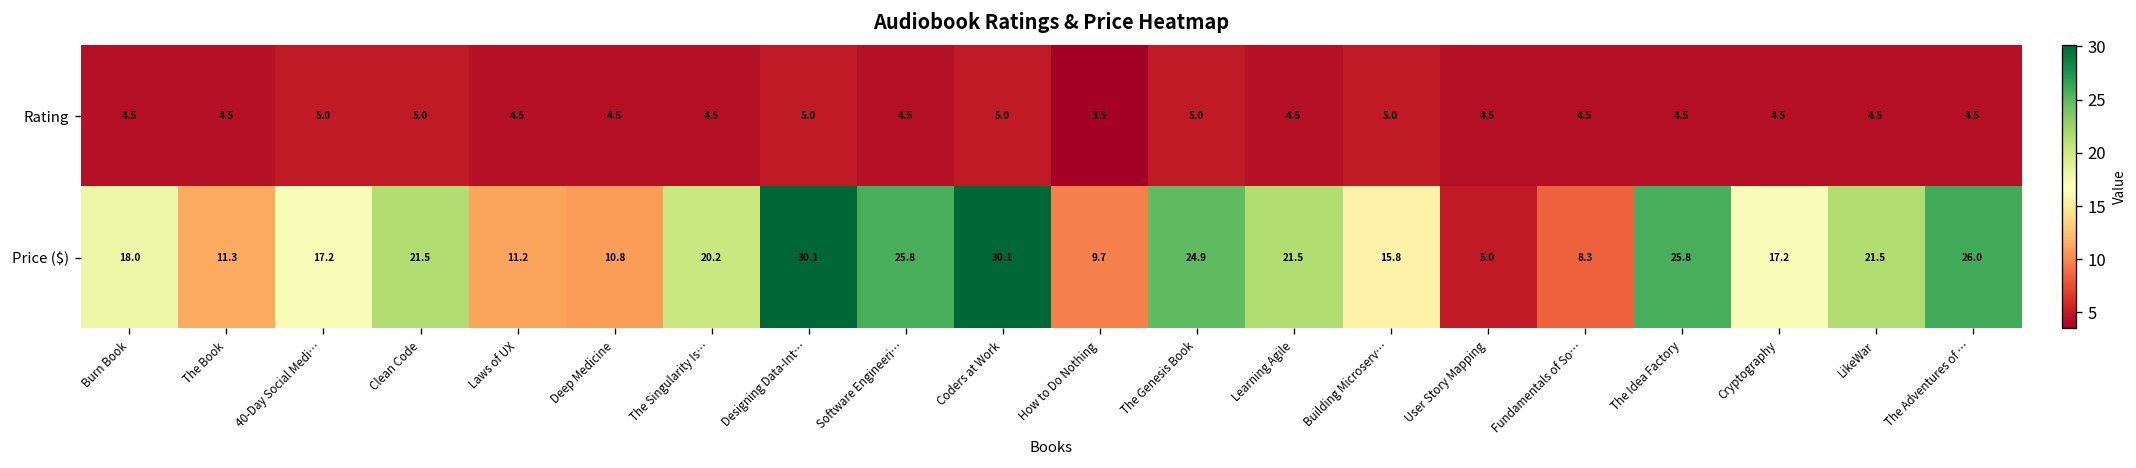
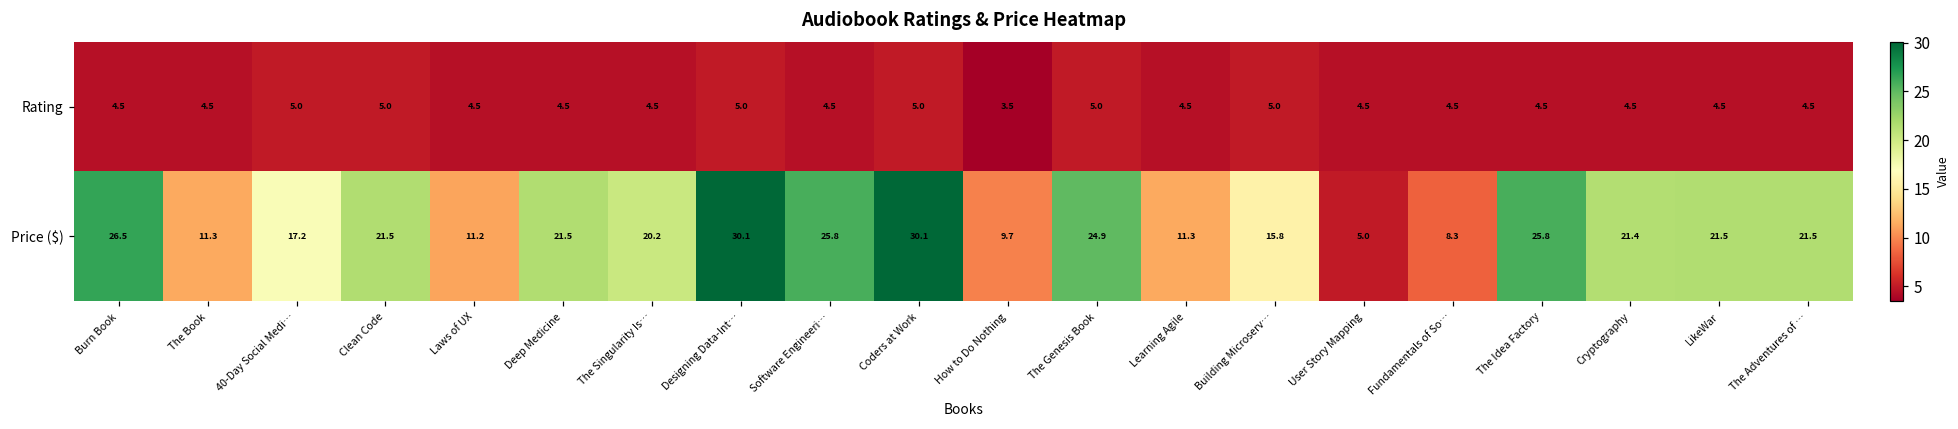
Price ($), Burn Book: 18.0 -> 26.5
Price ($), Deep Medicine: 10.8 -> 21.5
Price ($), Learning Agile: 21.5 -> 11.3
Price ($), Cryptography: 17.2 -> 21.4
Price ($), The Adventures of …: 26.0 -> 21.5
